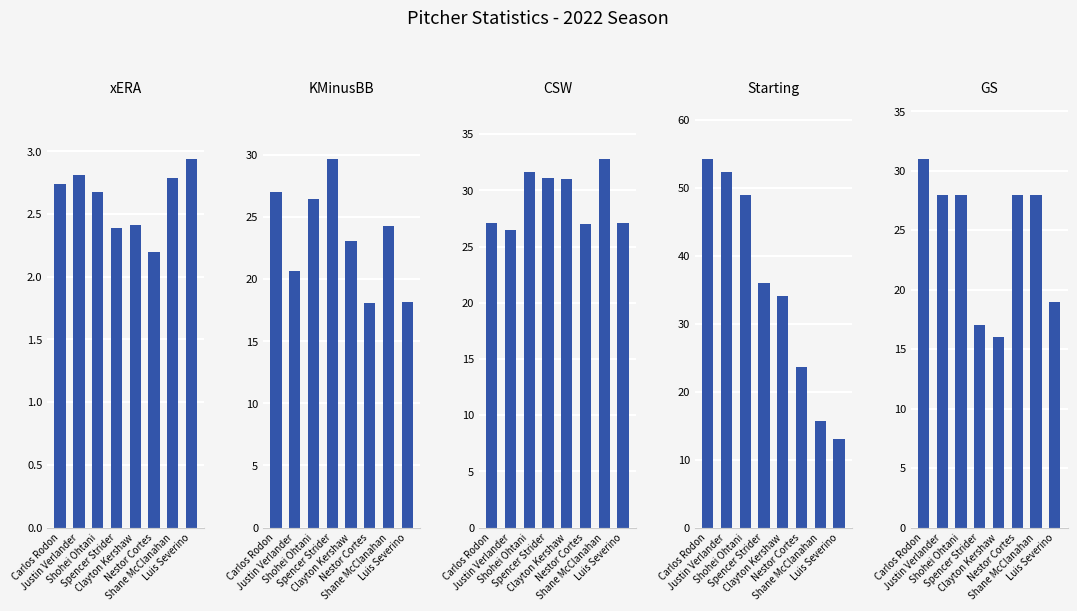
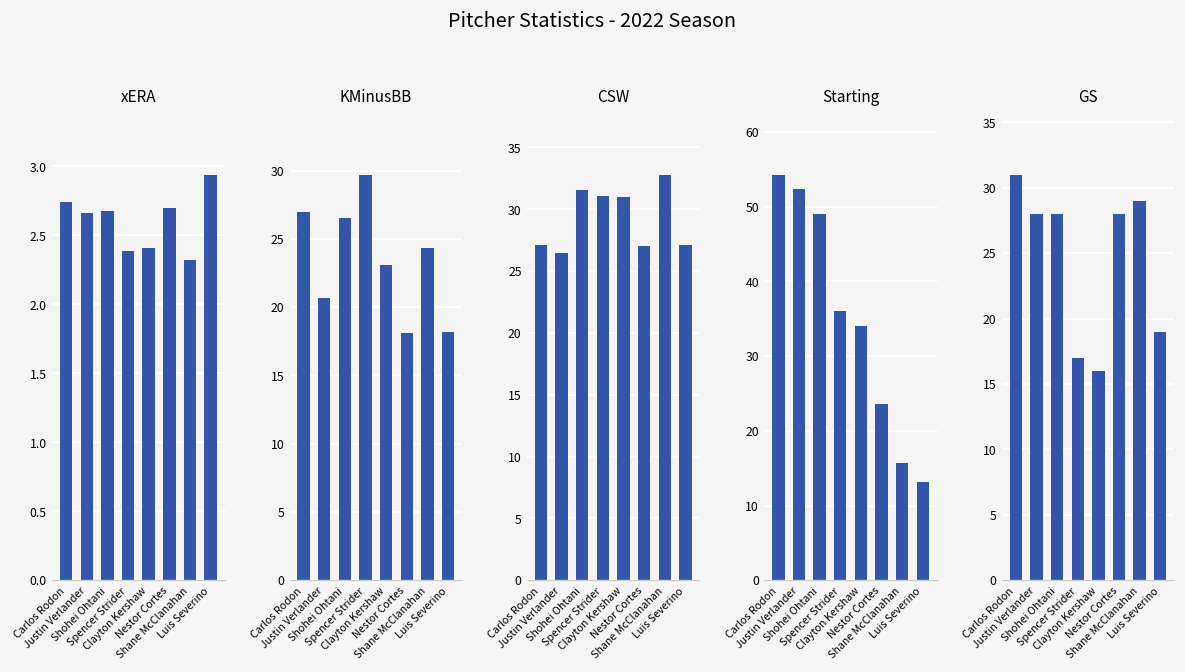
xERA, Justin Verlander: 2.81 -> 2.66
xERA, Nestor Cortes: 2.2 -> 2.7
xERA, Shane McClanahan: 2.79 -> 2.32
GS, Shane McClanahan: 28 -> 29
